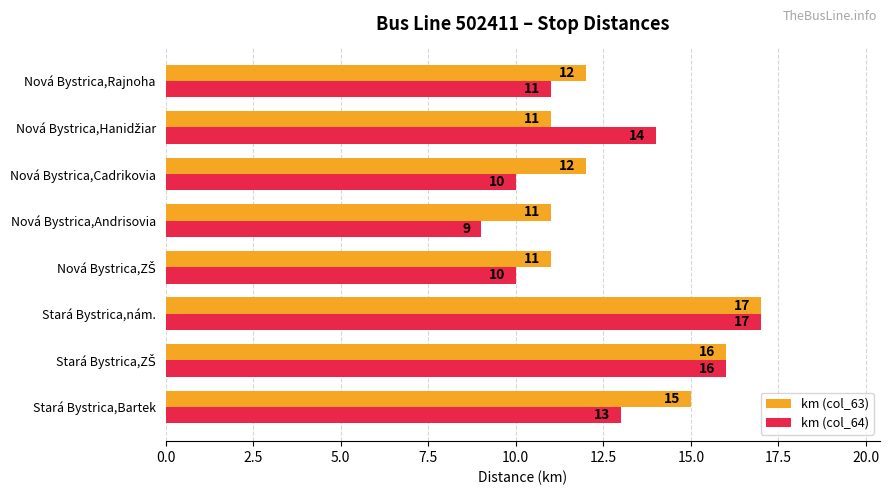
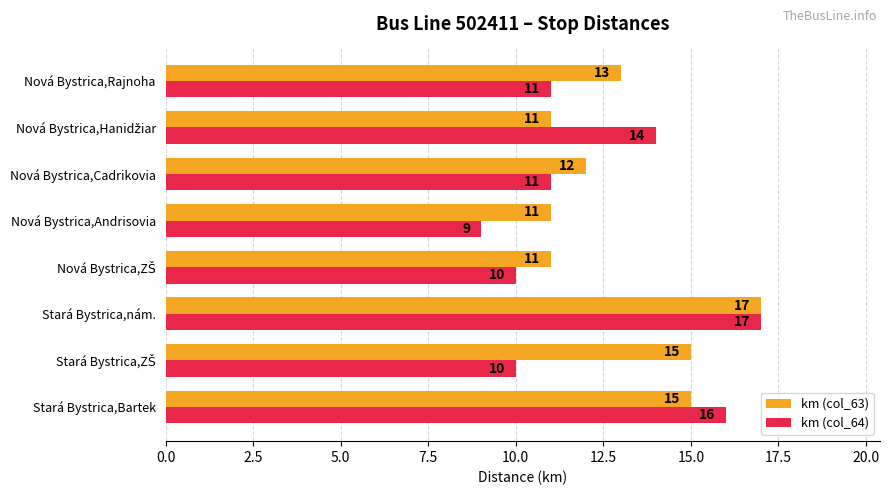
km (col_63), Nová Bystrica,Rajnoha: 12 -> 13
km (col_64), Nová Bystrica,Cadrikovia: 10 -> 11
km (col_63), Stará Bystrica,ZŠ: 16 -> 15
km (col_64), Stará Bystrica,ZŠ: 16 -> 10
km (col_64), Stará Bystrica,Bartek: 13 -> 16
